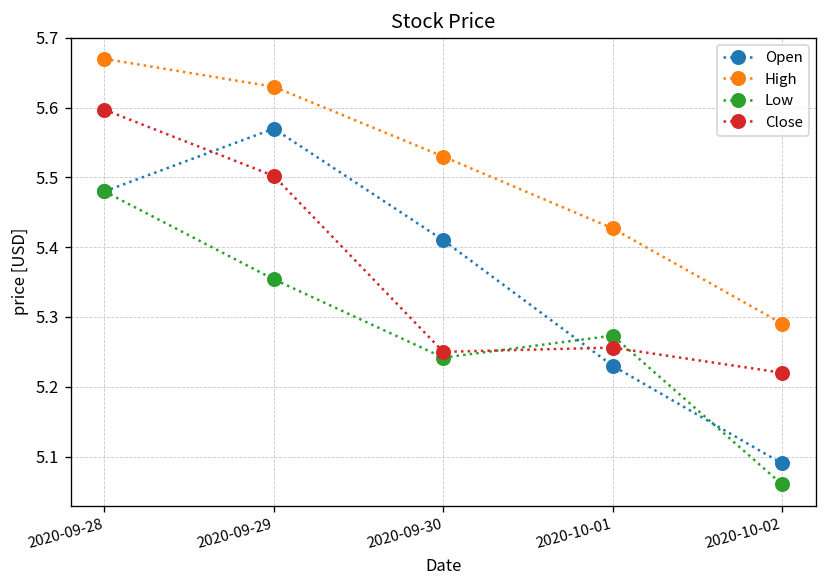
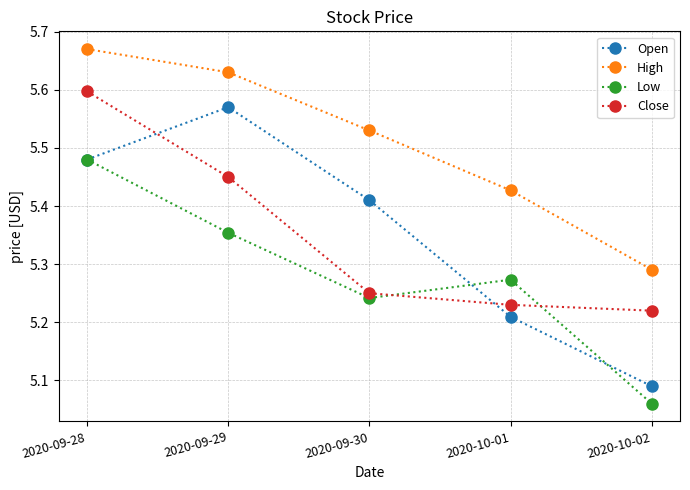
Close, 2020-09-29: 5.50 -> 5.45
Open, 2020-10-01: 5.23 -> 5.21
Close, 2020-10-01: 5.26 -> 5.23
